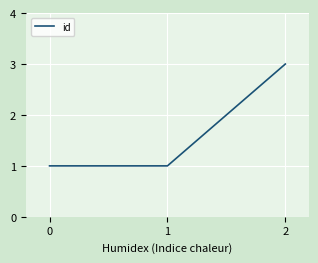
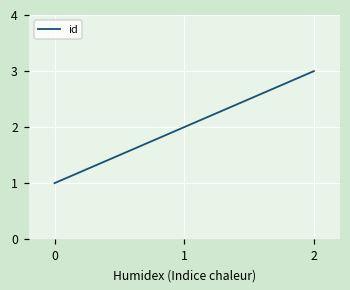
1: 1 -> 2
